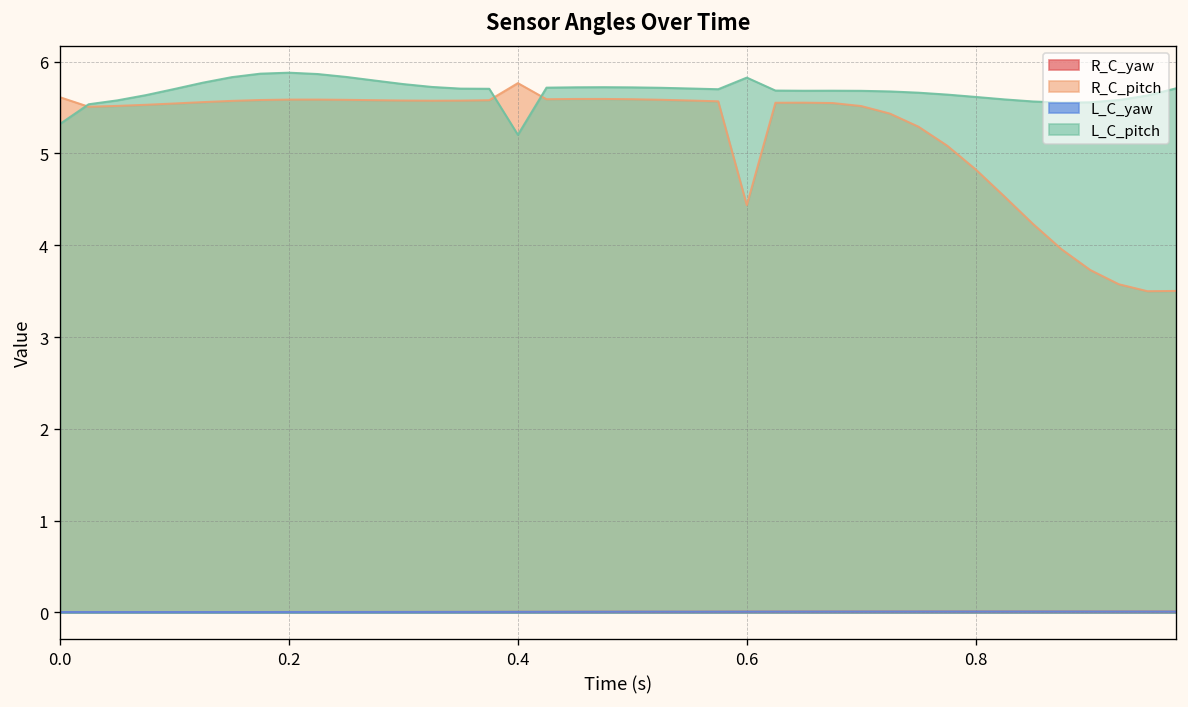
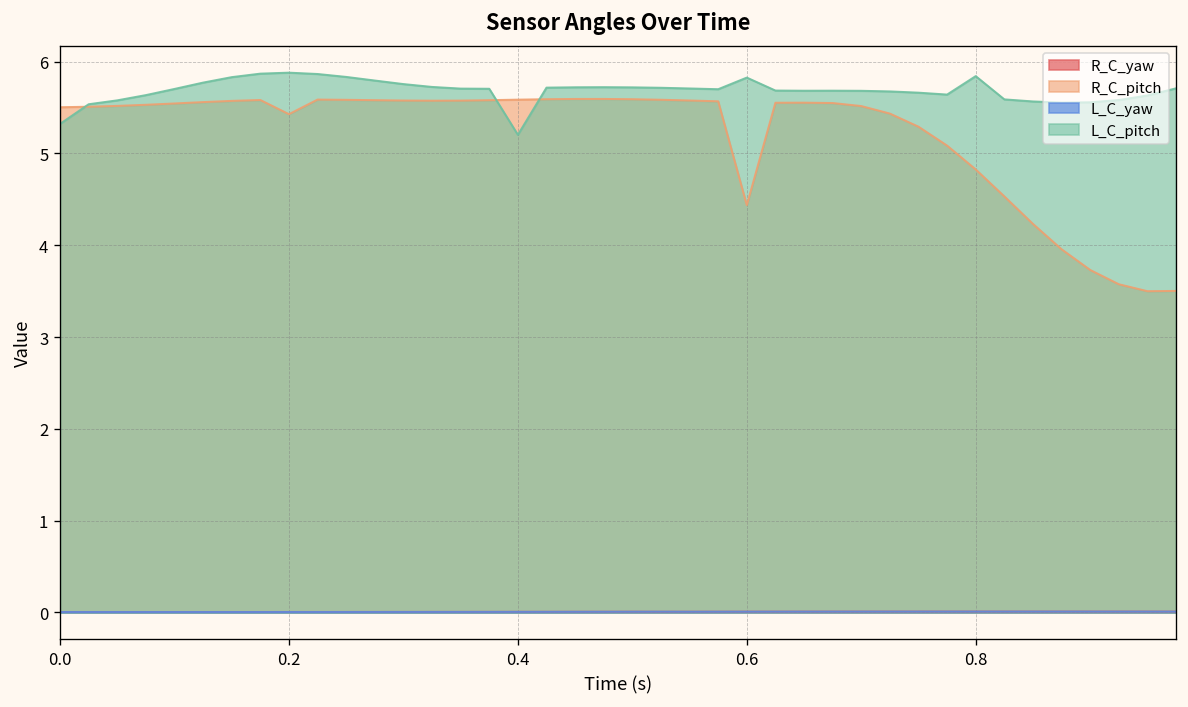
R_C_pitch, 0.0: 5.6 -> 5.5
R_C_pitch, 0.2: 5.6 -> 5.4
R_C_pitch, 0.4: 5.8 -> 5.6
L_C_pitch, 0.8: 5.6 -> 5.8
